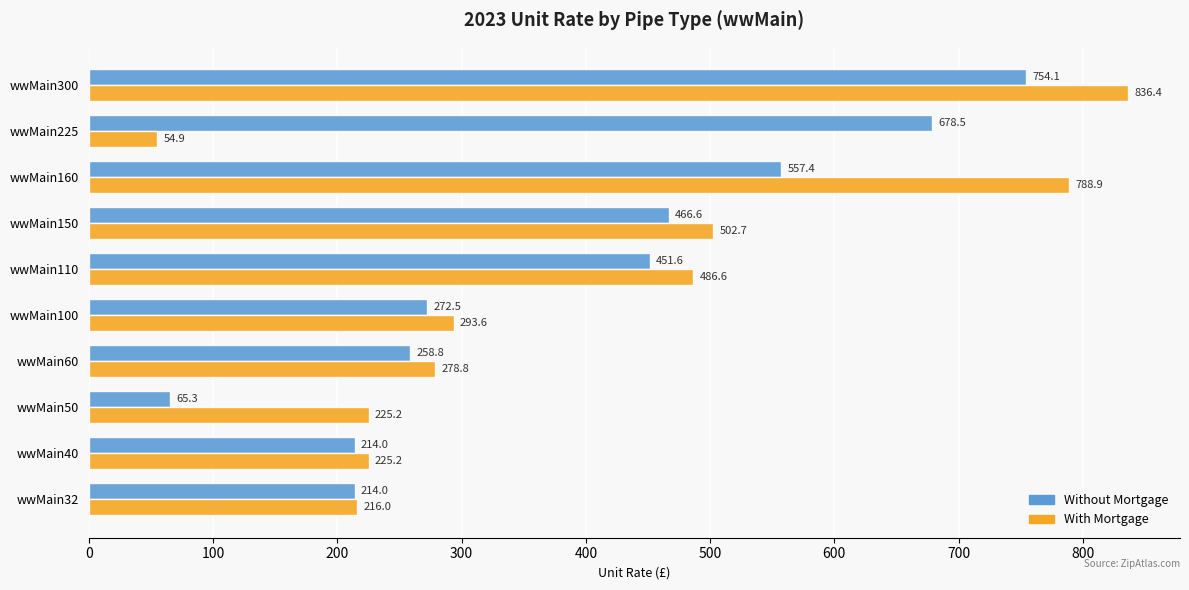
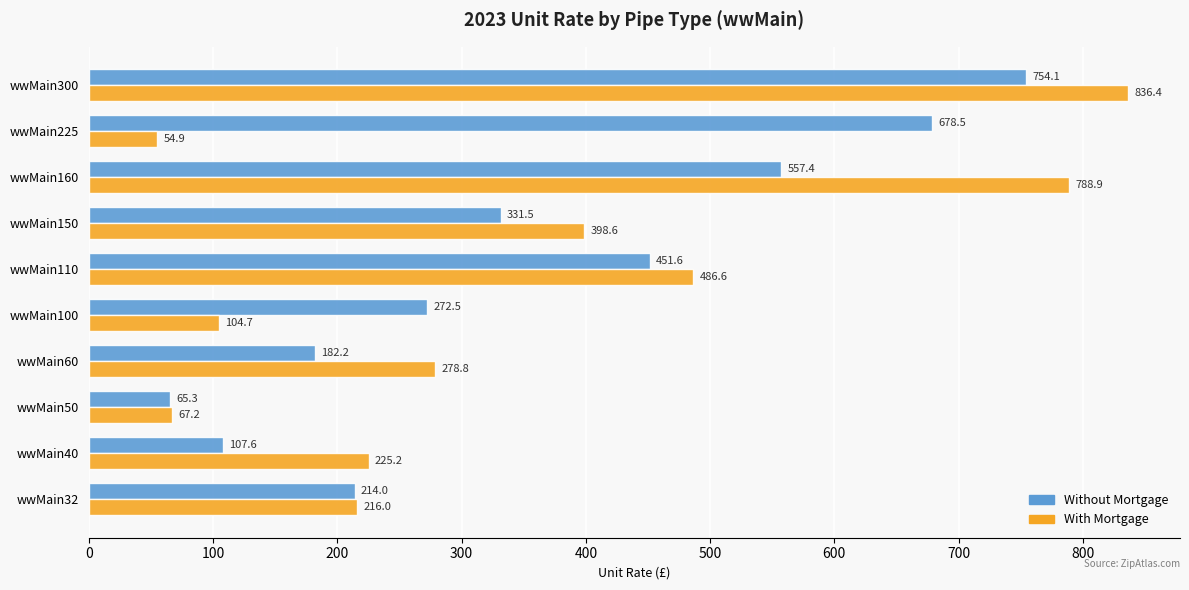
Without Mortgage, wwMain150: 466.6 -> 331.5
With Mortgage, wwMain150: 502.7 -> 398.6
With Mortgage, wwMain100: 293.6 -> 104.7
Without Mortgage, wwMain60: 258.8 -> 182.2
With Mortgage, wwMain50: 225.2 -> 67.2
Without Mortgage, wwMain40: 214.0 -> 107.6
